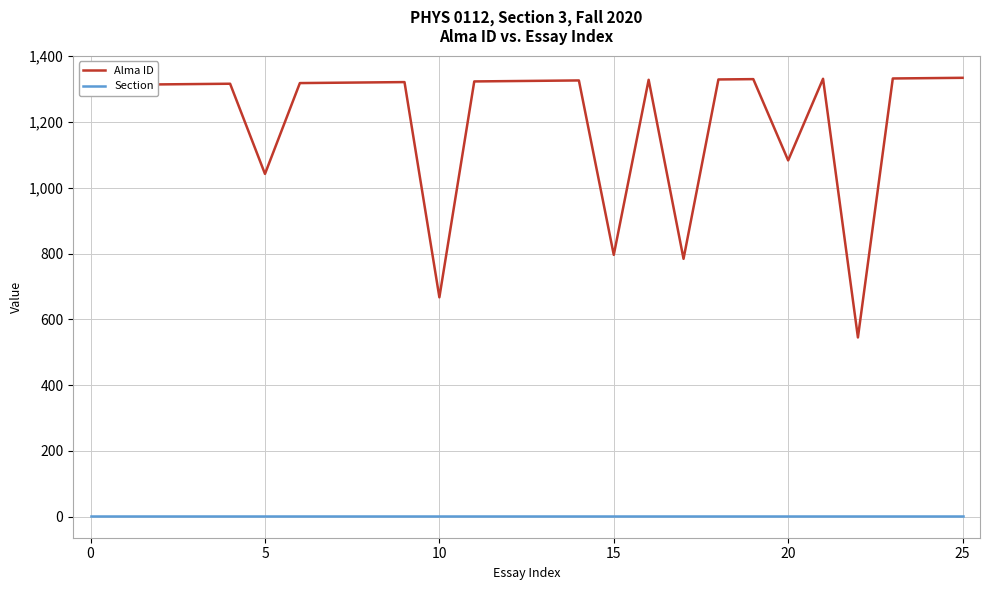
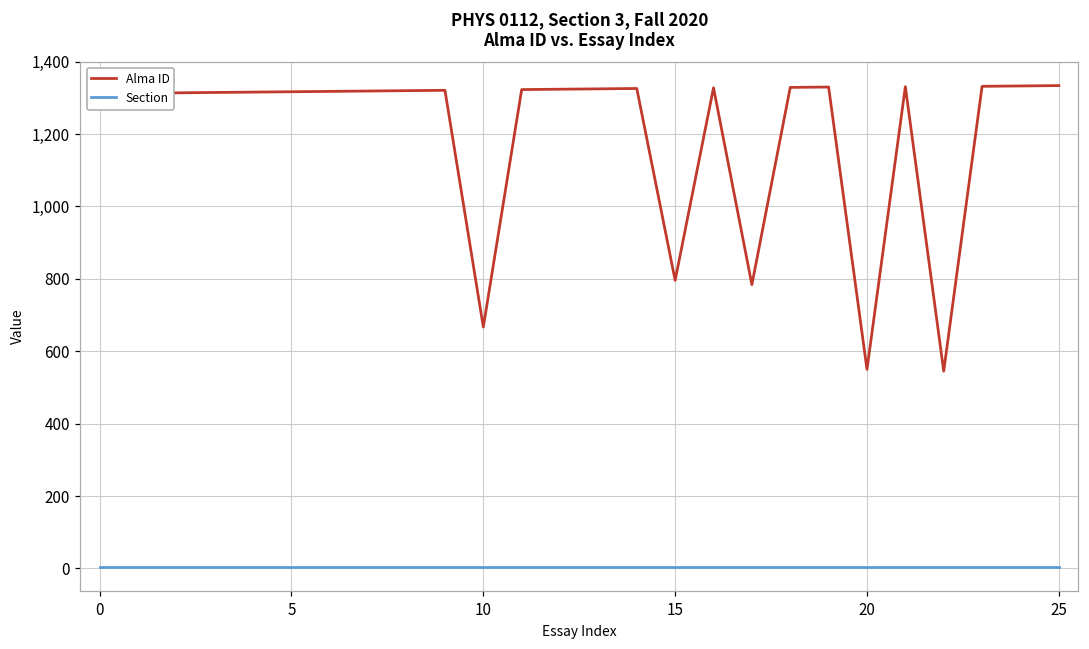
Alma ID, 5: 1,040 -> 1,320
Alma ID, 20: 1,080 -> 550
